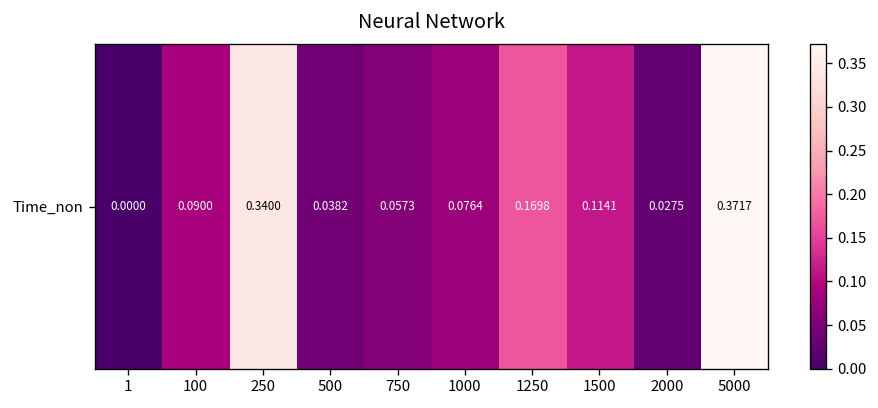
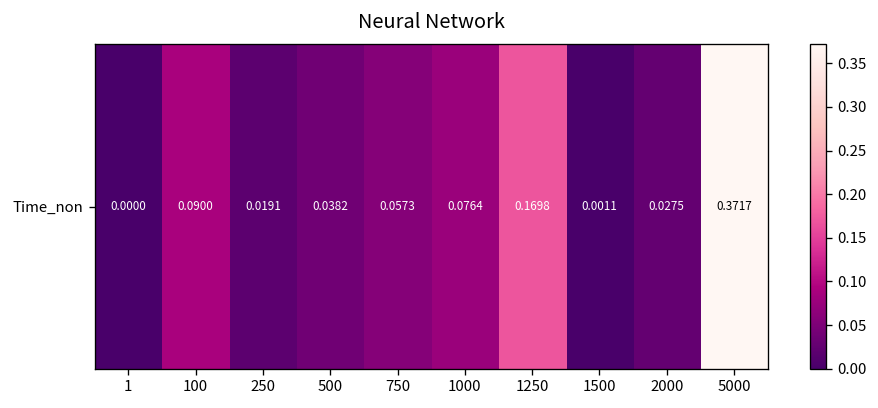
Time_non, 250: 0.3400 -> 0.0191
Time_non, 1500: 0.1141 -> 0.0011
